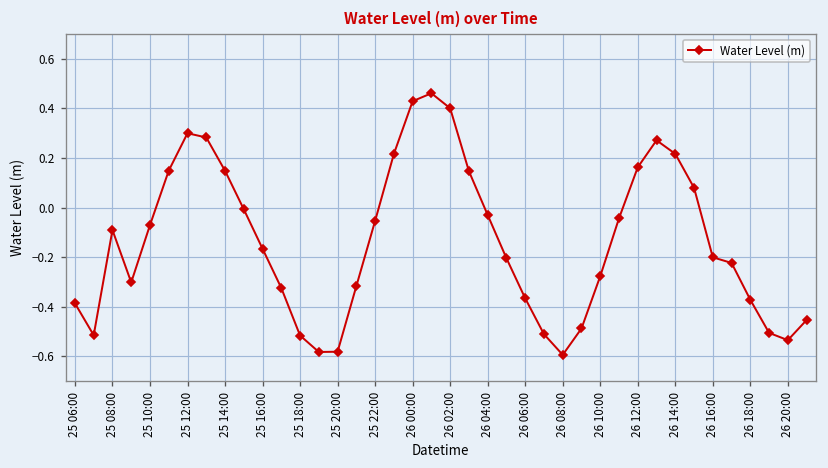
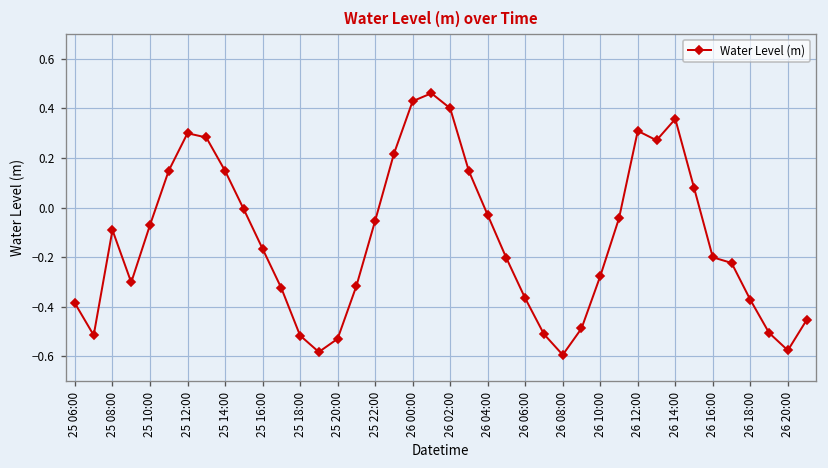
25 20:00: -0.58 -> -0.53
26 12:00: 0.16 -> 0.31
26 14:00: 0.22 -> 0.36
26 20:00: -0.53 -> -0.58
